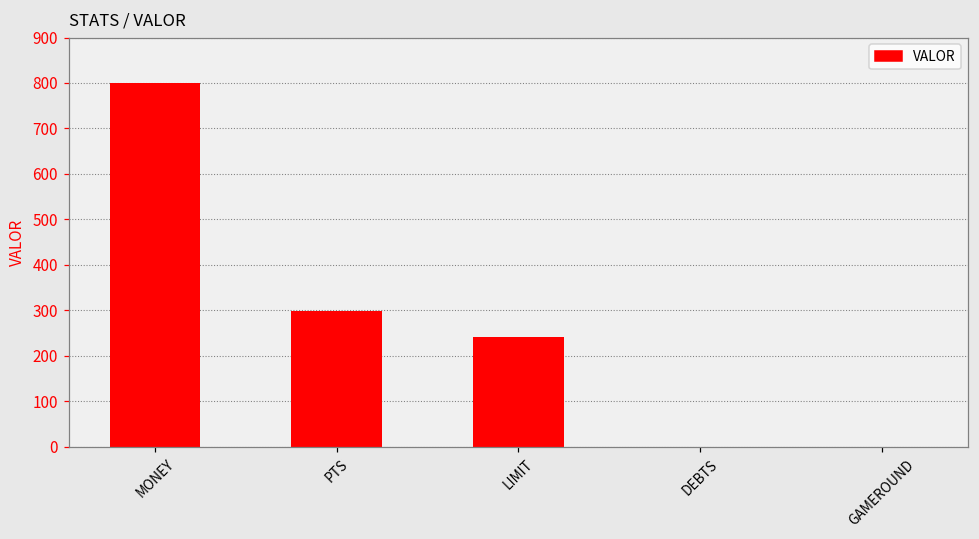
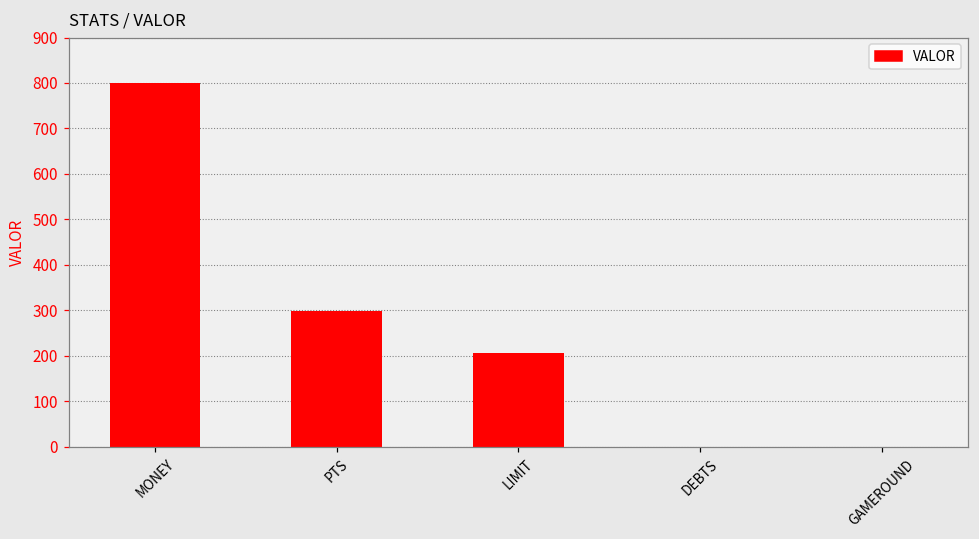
LIMIT: 240 -> 210
